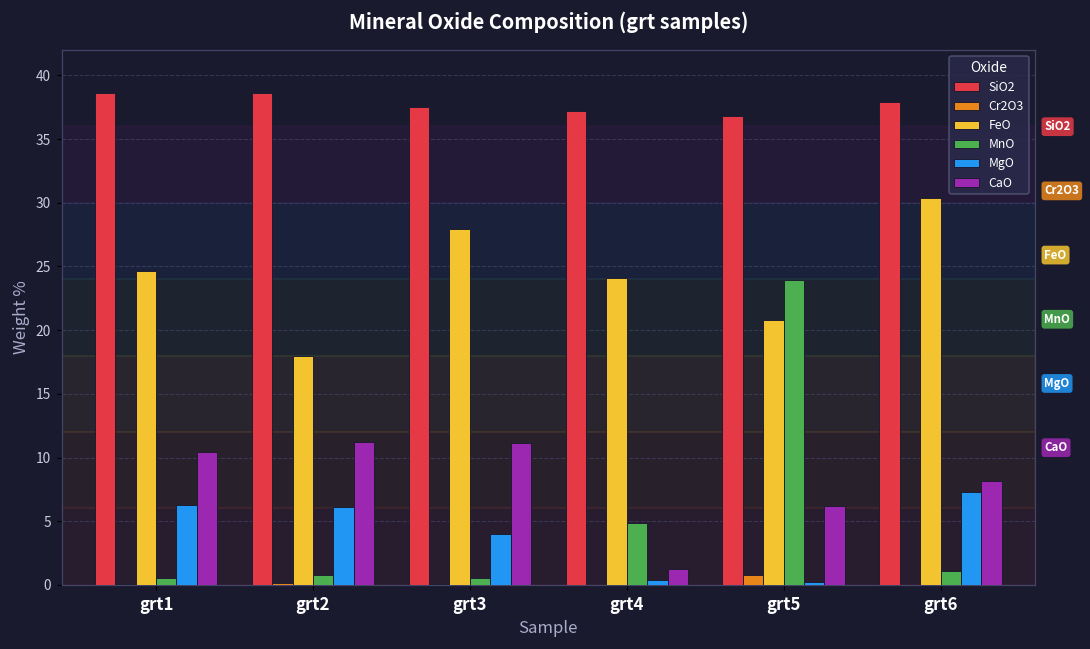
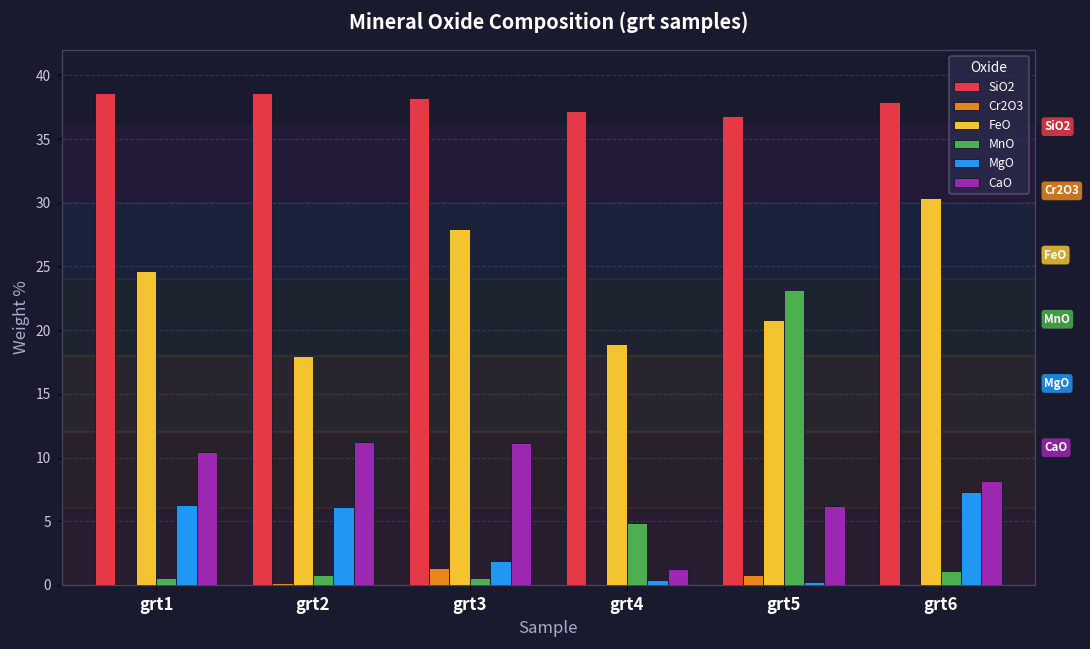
SiO2, grt3: 37.5 -> 38.3
Cr2O3, grt3: 0.1 -> 1.3
MgO, grt3: 4.0 -> 1.9
FeO, grt4: 24.1 -> 18.9
MnO, grt5: 23.9 -> 23.2
